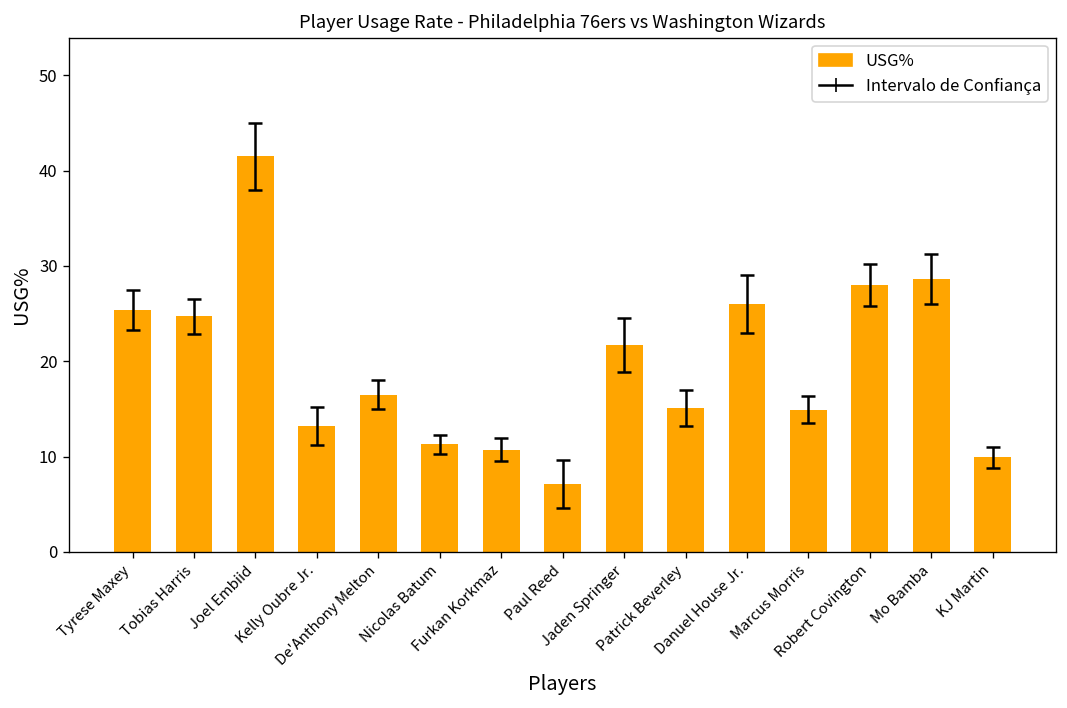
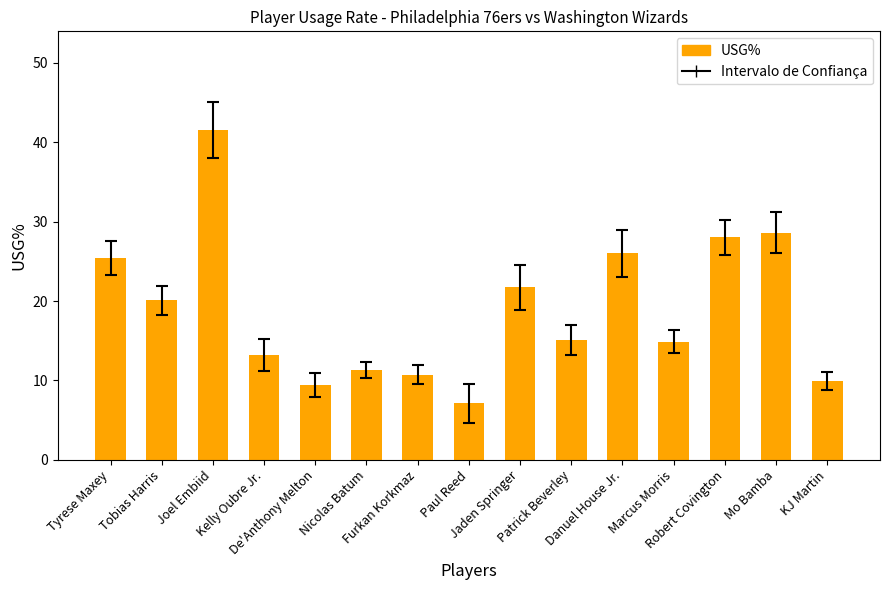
USG%, Tobias Harris: 25 -> 20
USG%, De'Anthony Melton: 17 -> 9
